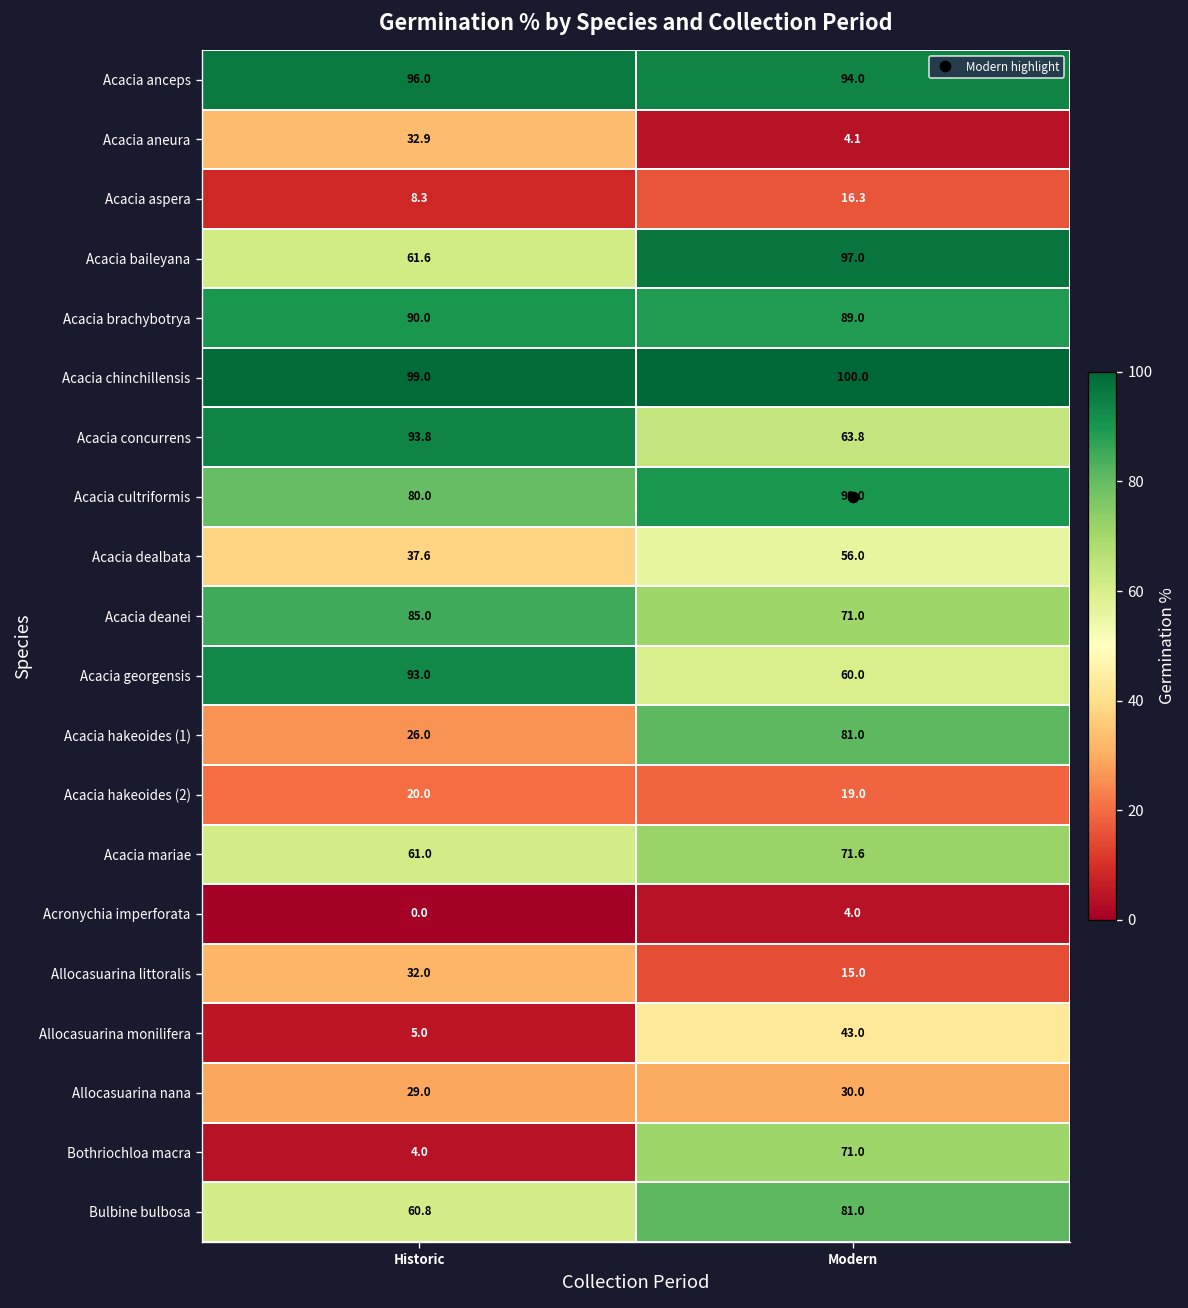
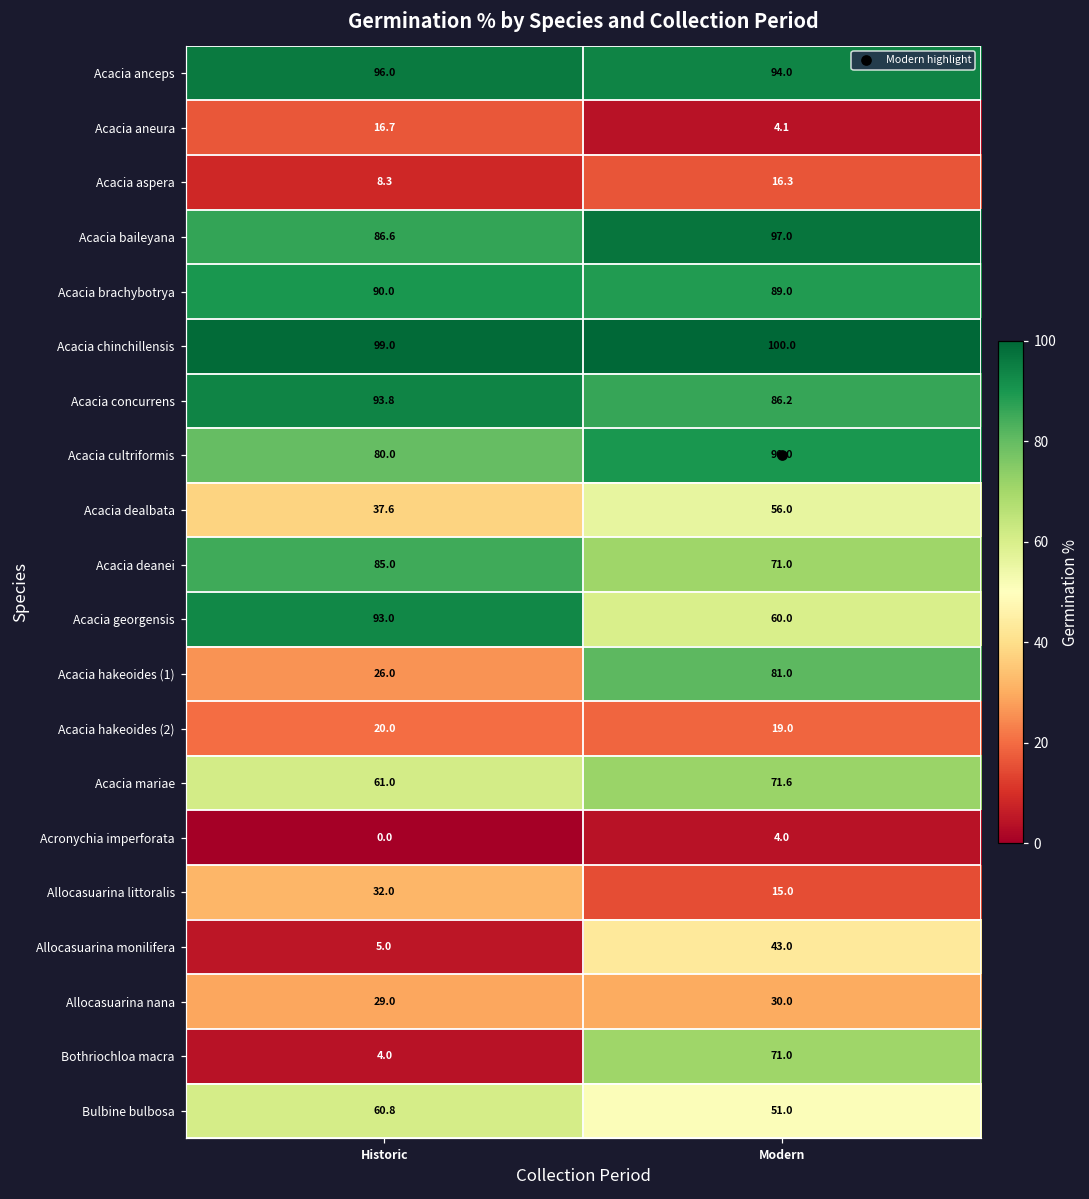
Acacia aneura, Historic: 32.9 -> 16.7
Acacia baileyana, Historic: 61.6 -> 86.6
Acacia concurrens, Modern: 63.8 -> 86.2
Bulbine bulbosa, Modern: 81.0 -> 51.0
